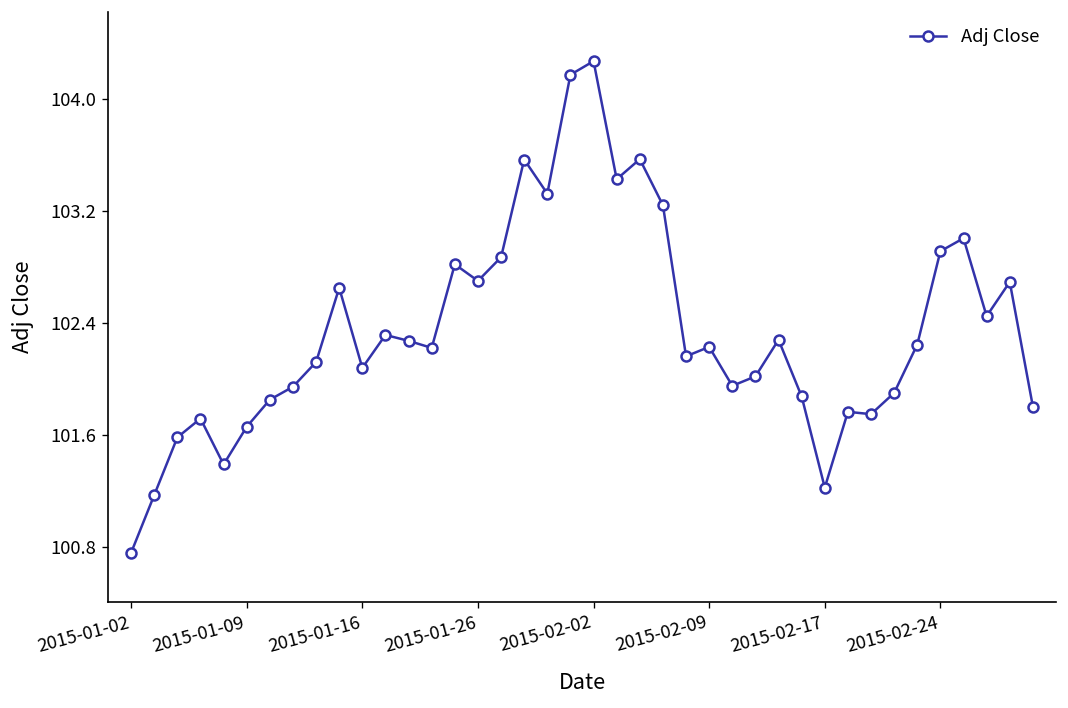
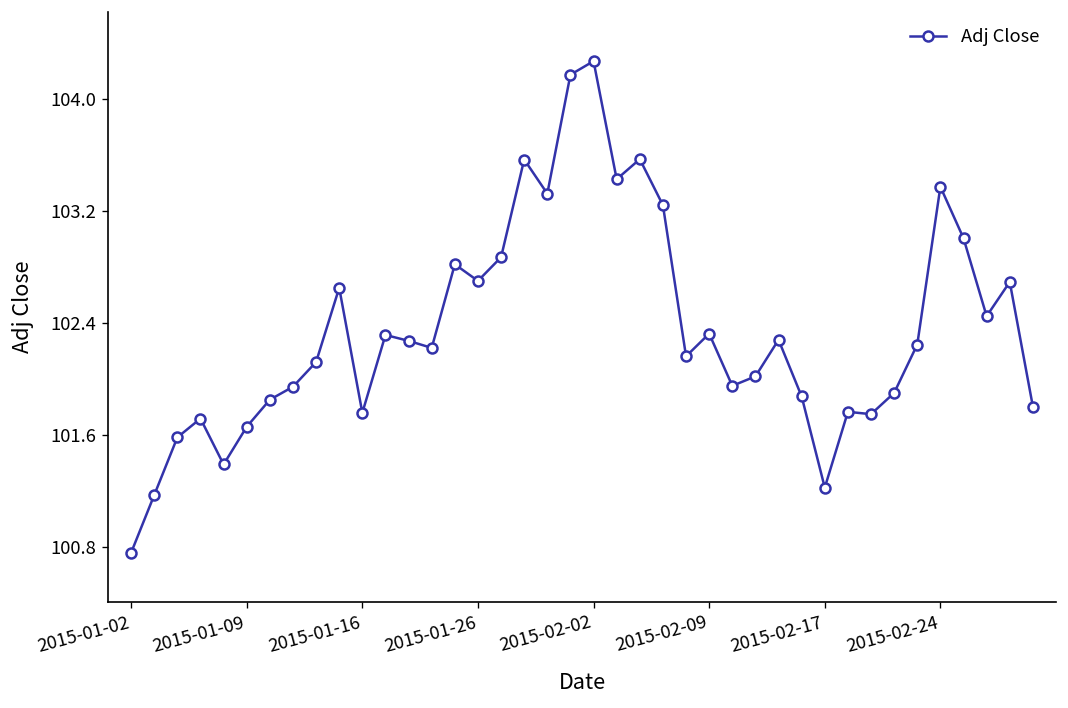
2015-01-16: 102.08 -> 101.76
2015-02-09: 102.23 -> 102.32
2015-02-24: 102.91 -> 103.37
